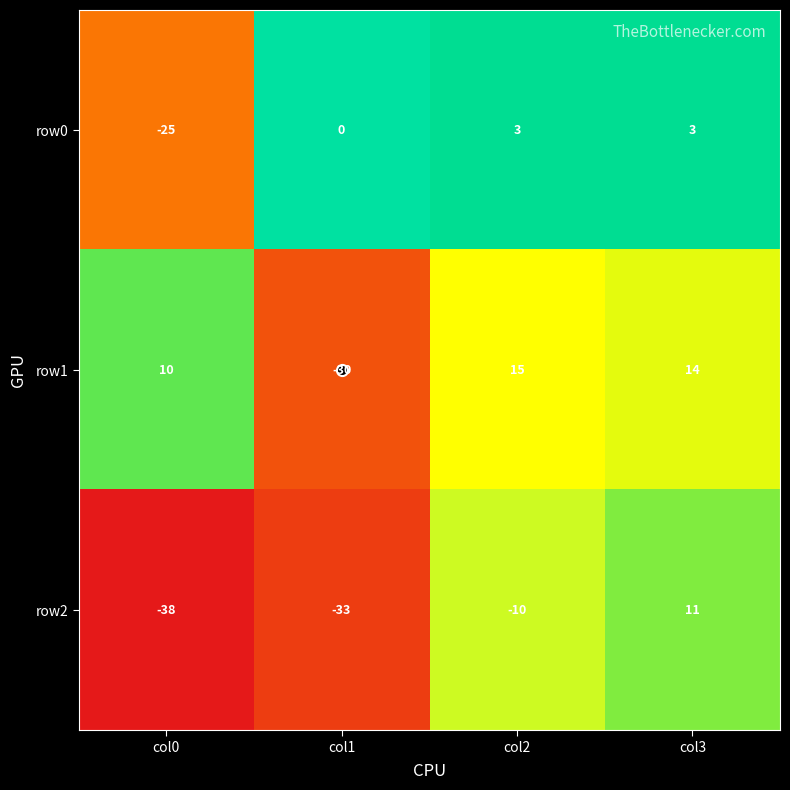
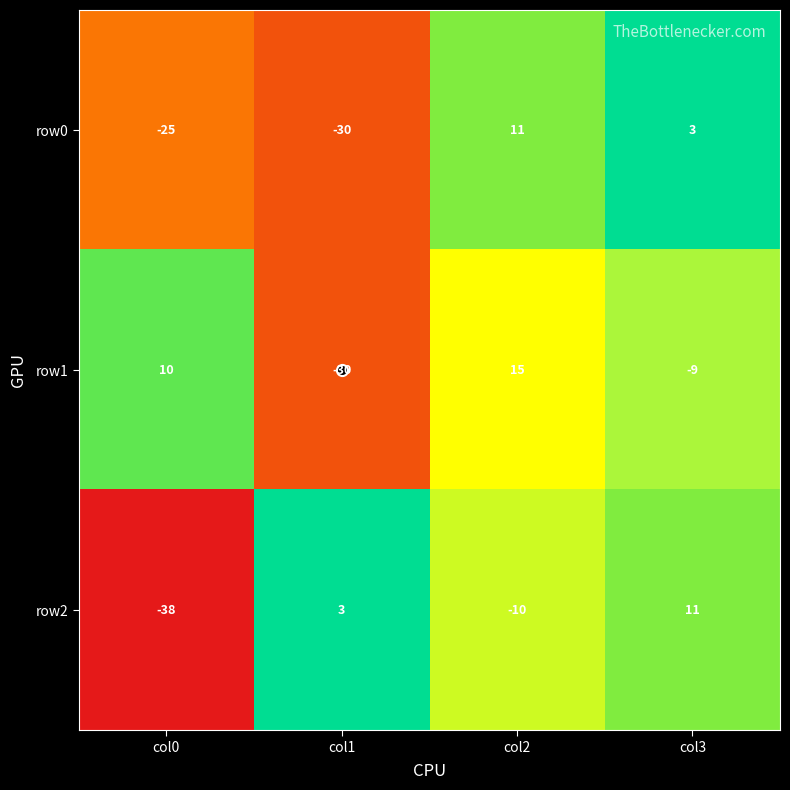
row0, col1: 0 -> -30
row0, col2: 3 -> 11
row1, col3: 14 -> -9
row2, col1: -33 -> 3
